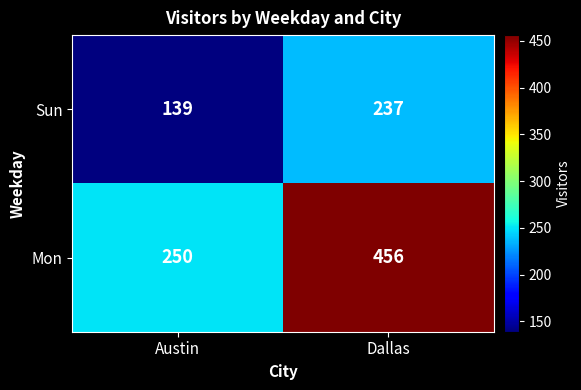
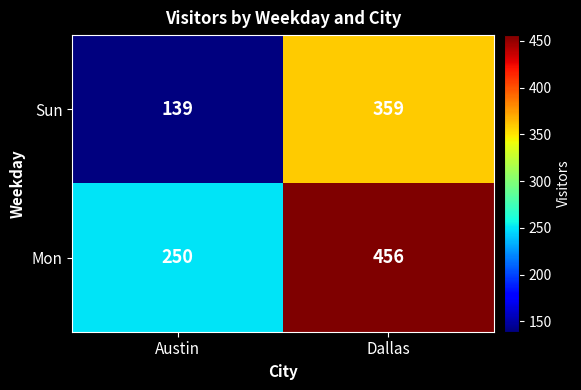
Sun, Dallas: 237 -> 359
